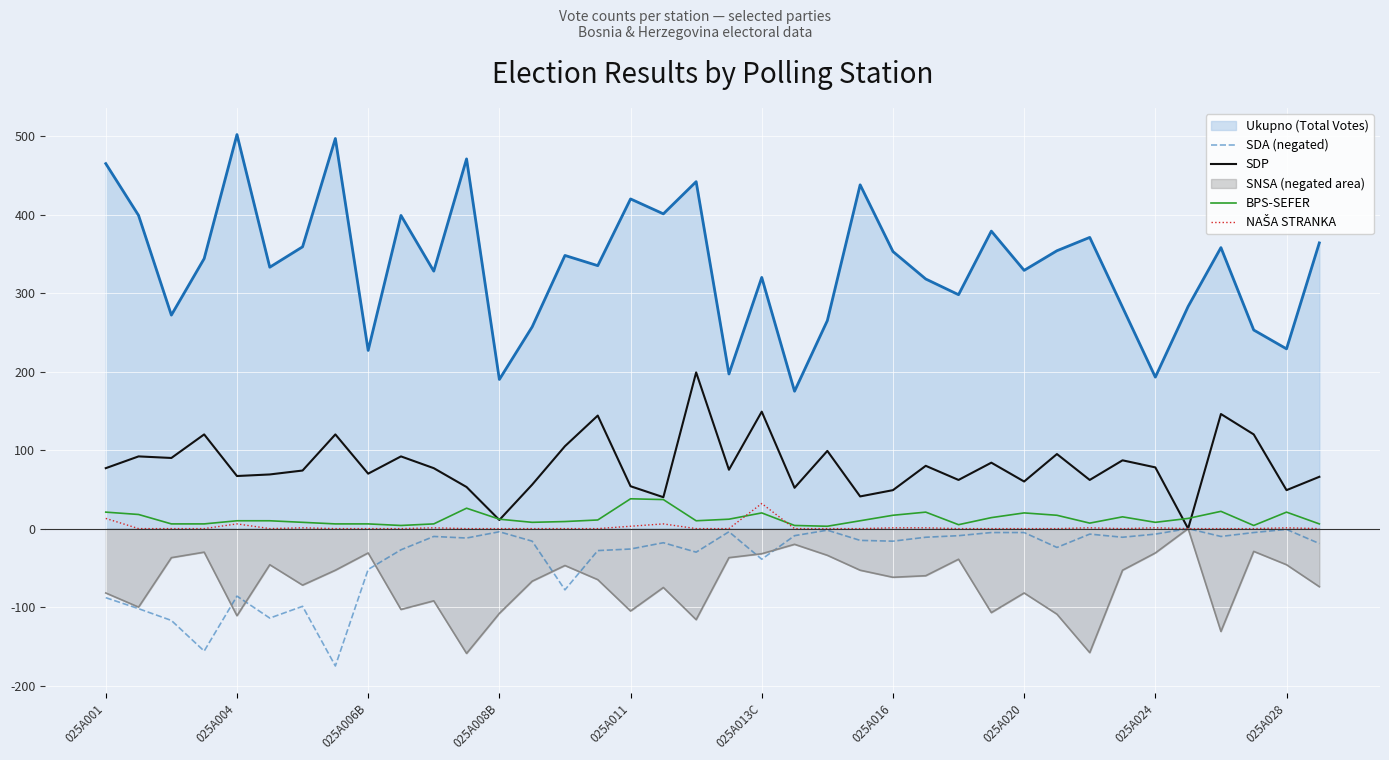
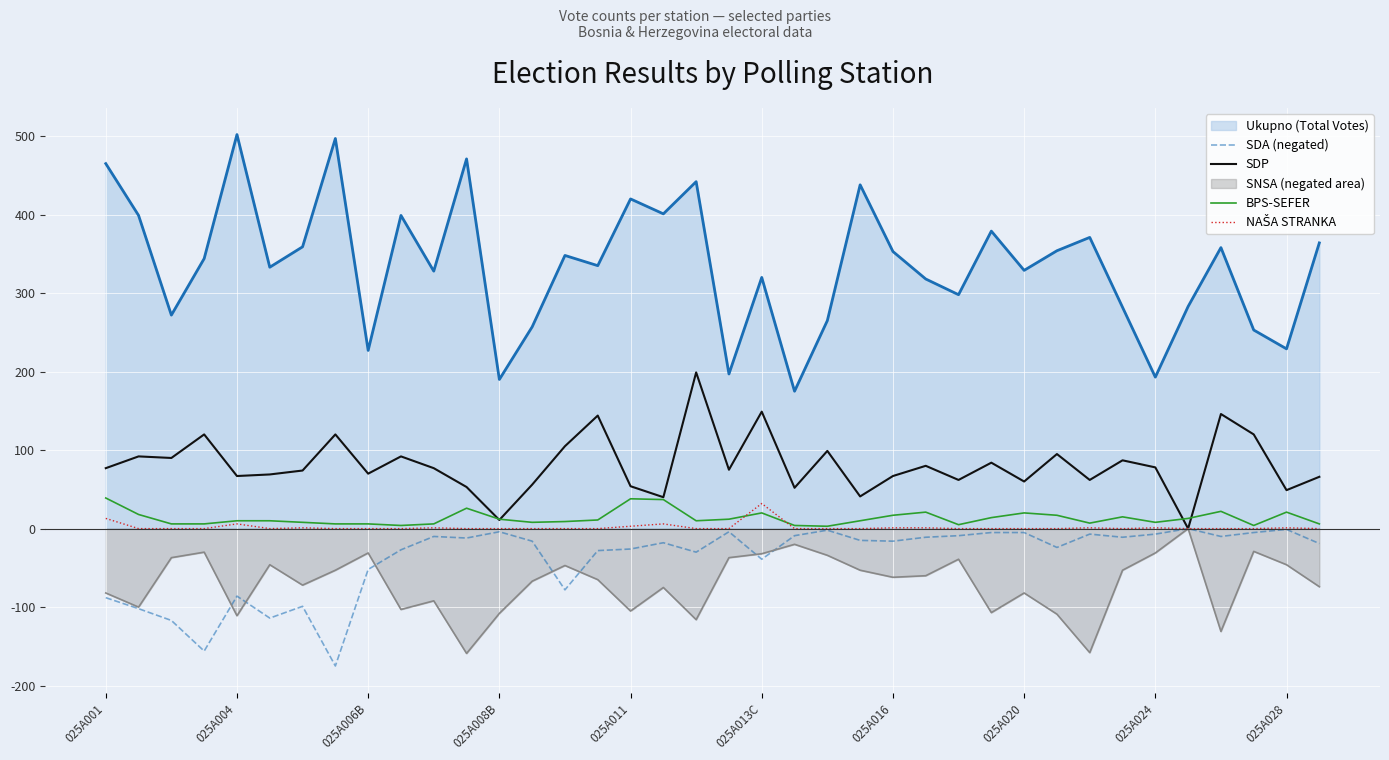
BPS-SEFER, 025A001: 20 -> 40
SDP, 025A016: 50 -> 70
